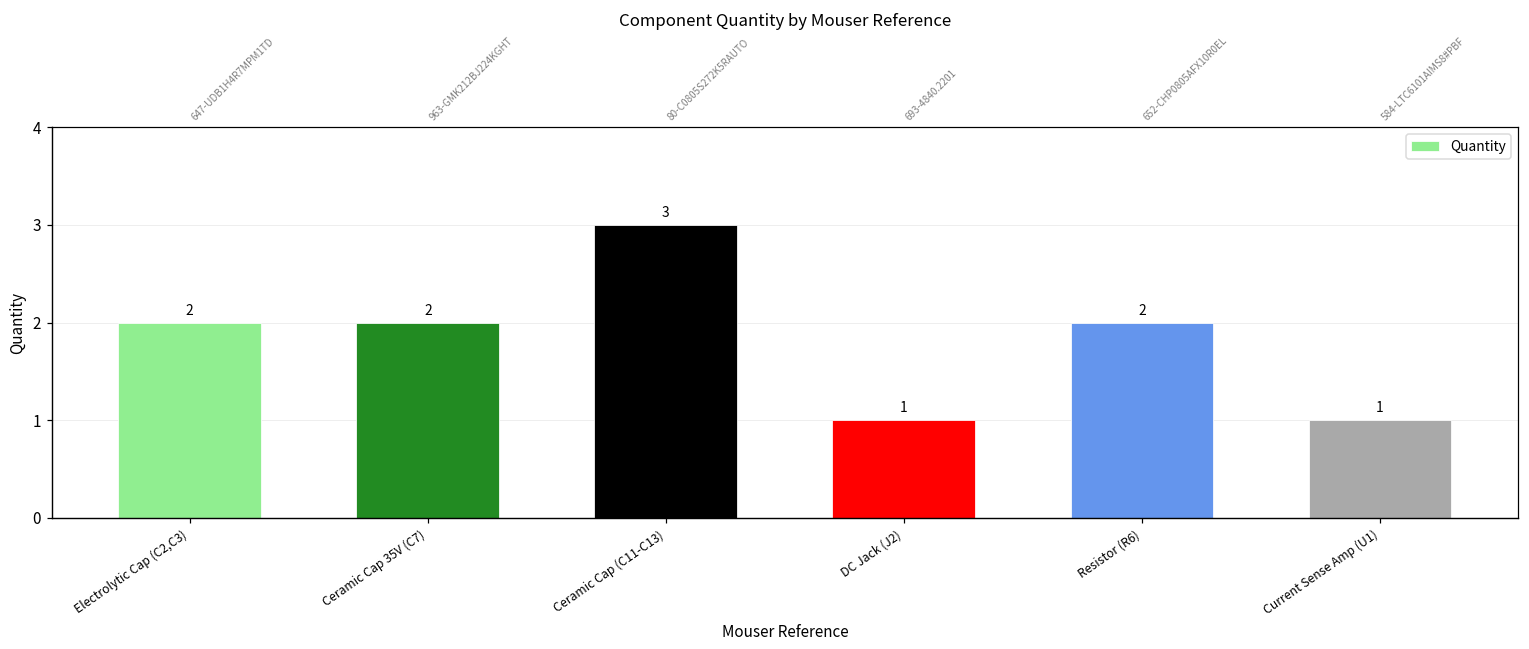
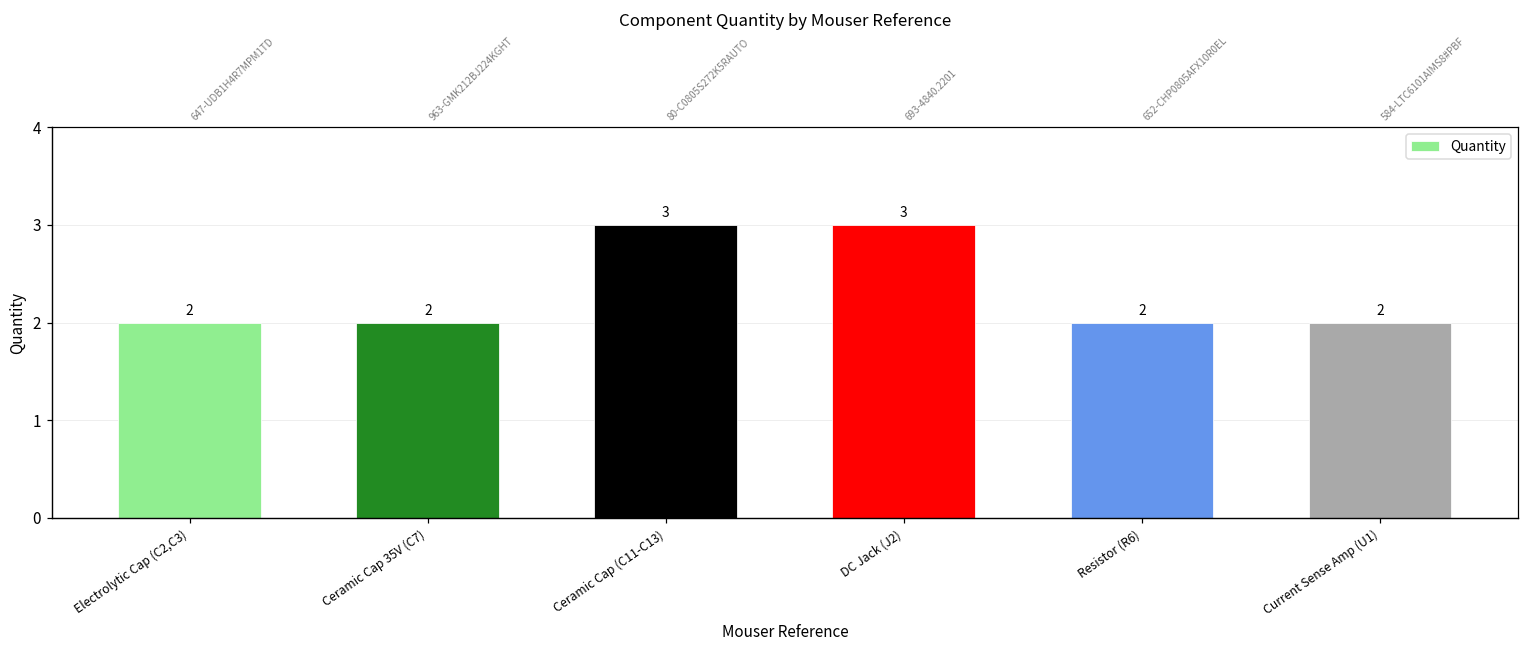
DC Jack (J2): 1 -> 3
Current Sense Amp (U1): 1 -> 2
